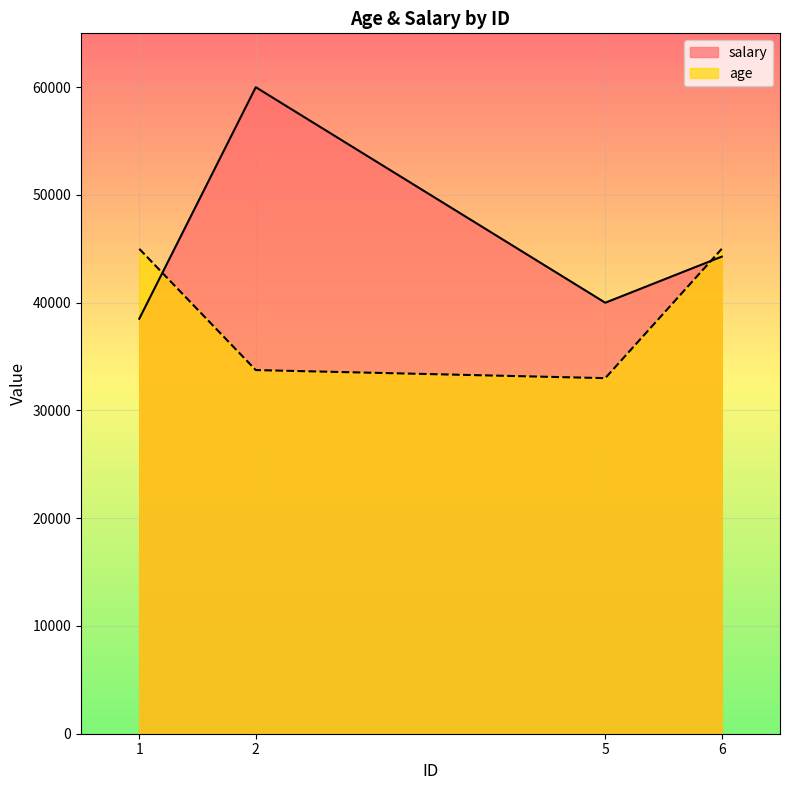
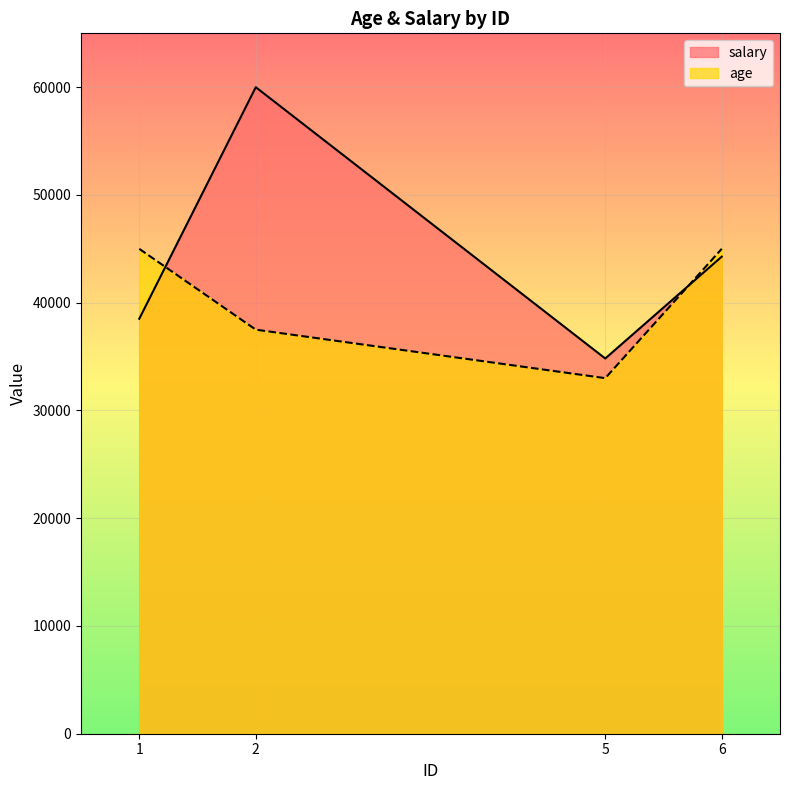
age, 2: 33800 -> 37500
salary, 5: 40000 -> 34800
